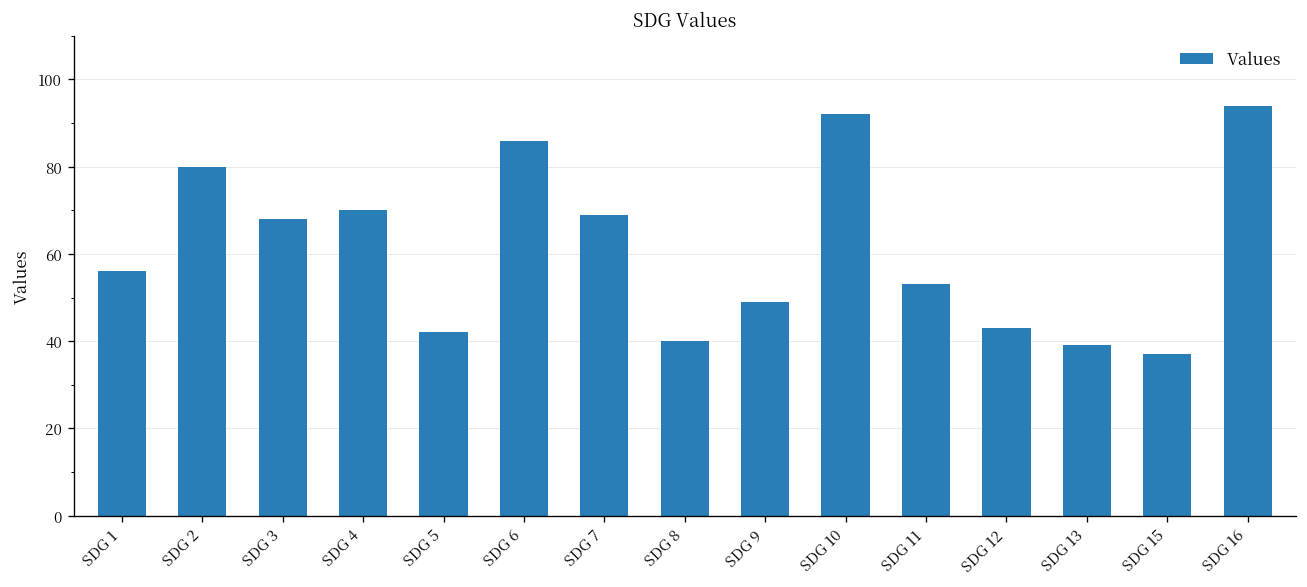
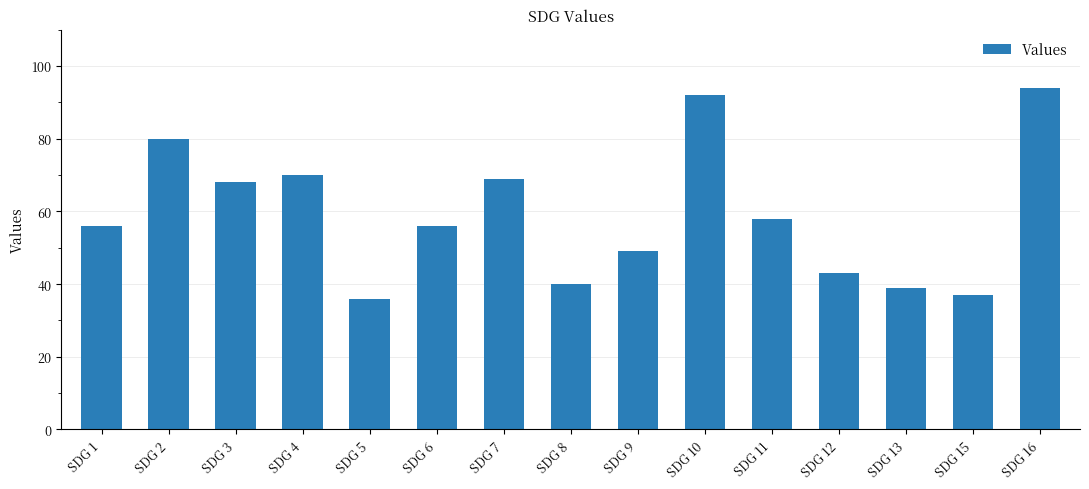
SDG 5: 42 -> 36
SDG 6: 86 -> 56
SDG 11: 53 -> 58
